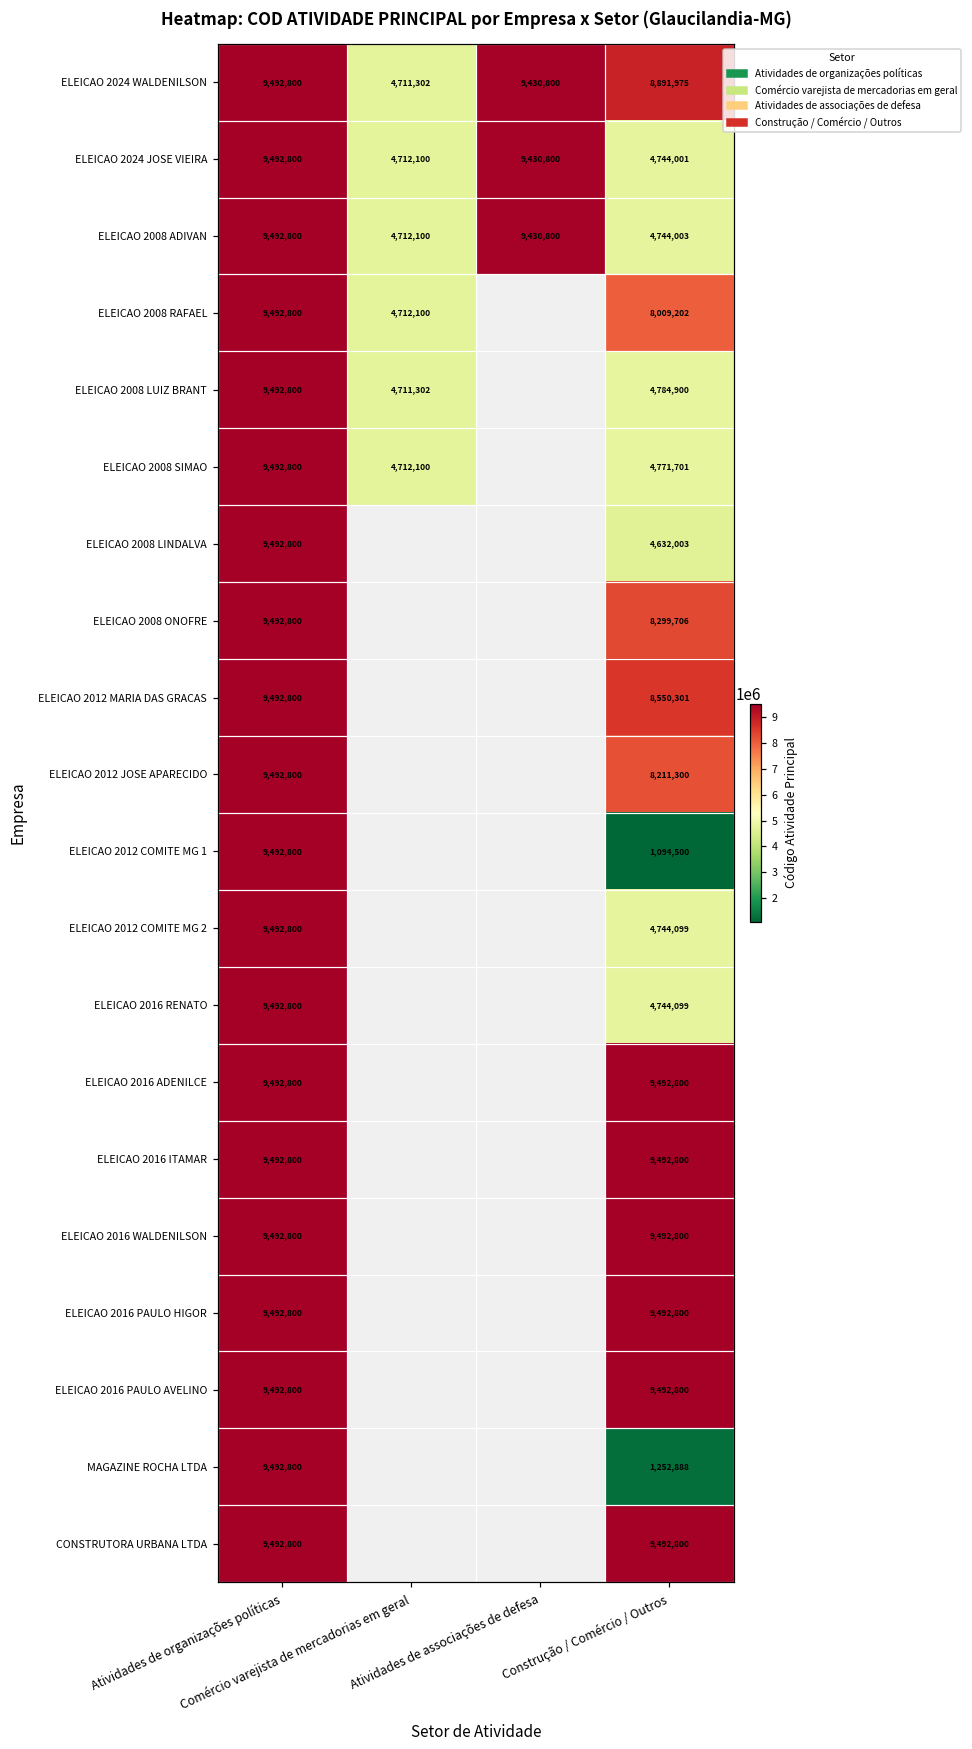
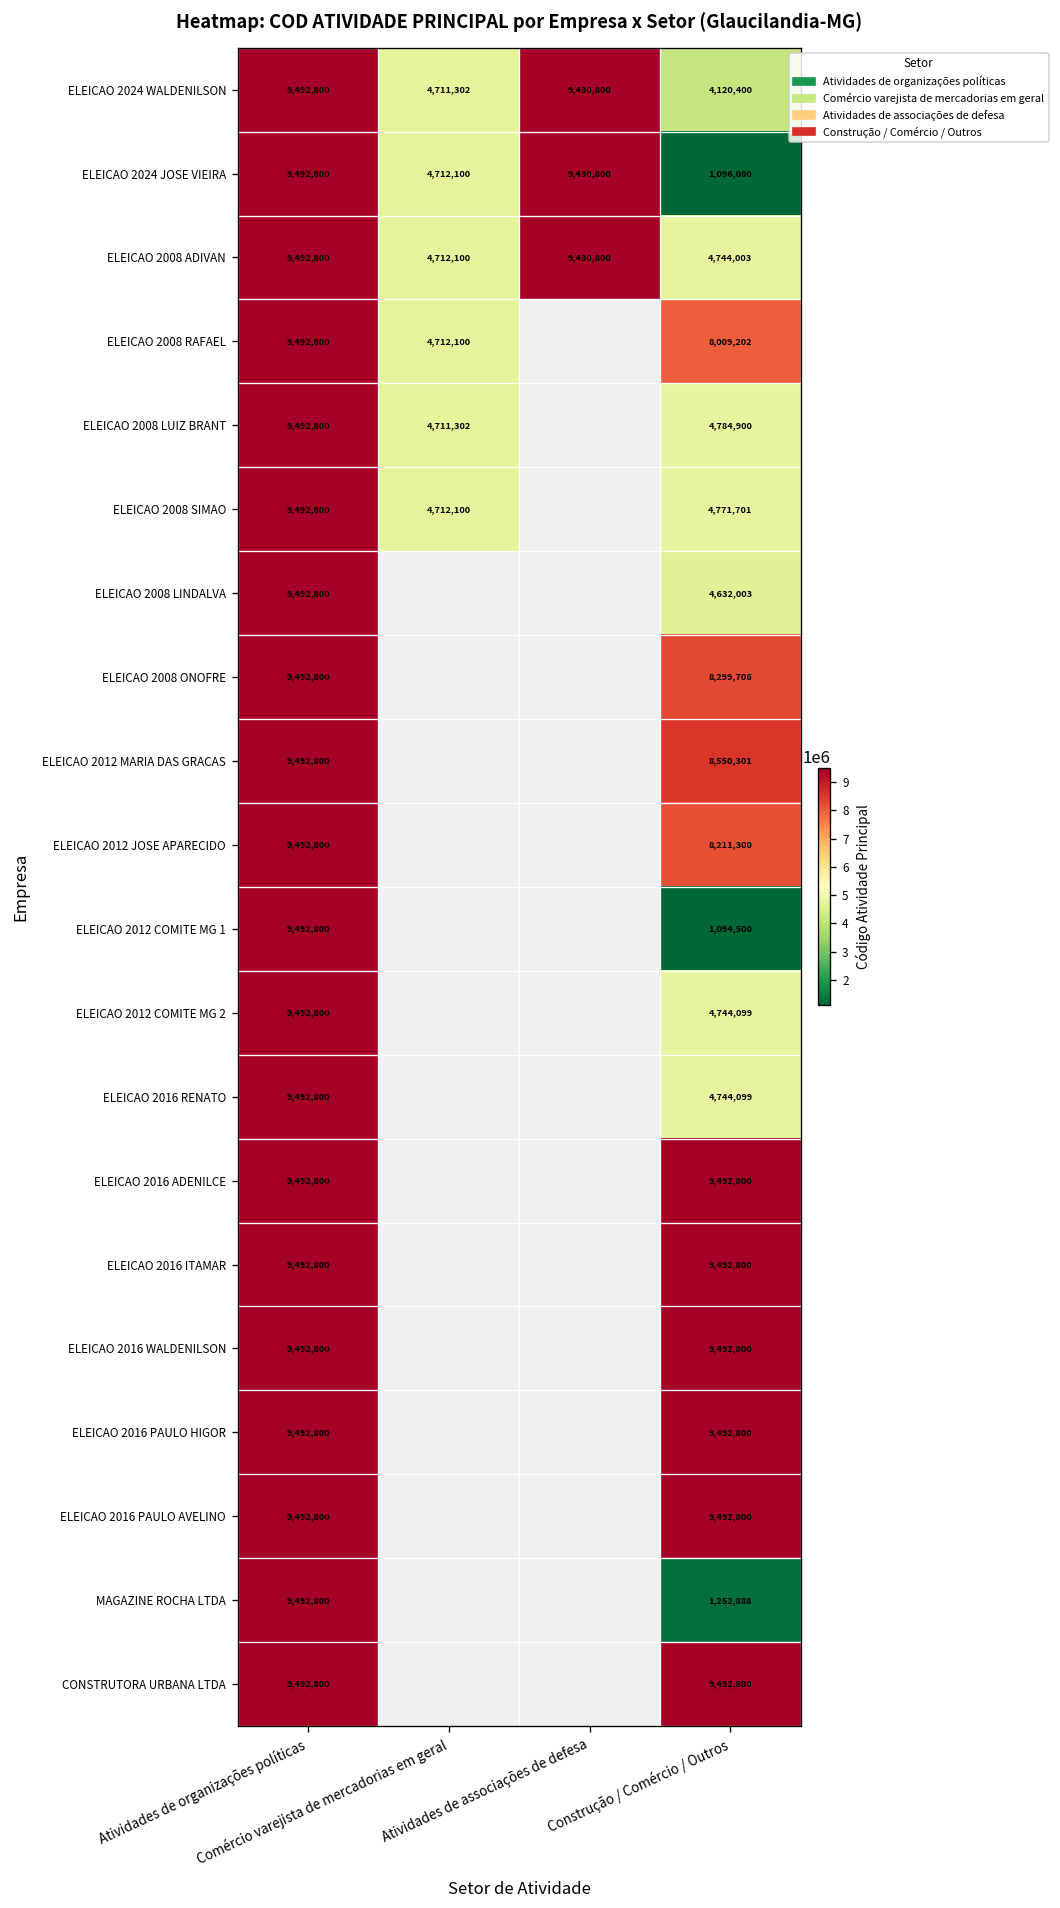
ELEICAO 2024 WALDENILSON, Construção / Comércio / Outros: 8,891,975 -> 4,120,400
ELEICAO 2024 JOSE VIEIRA, Construção / Comércio / Outros: 4,744,001 -> 1,096,080
